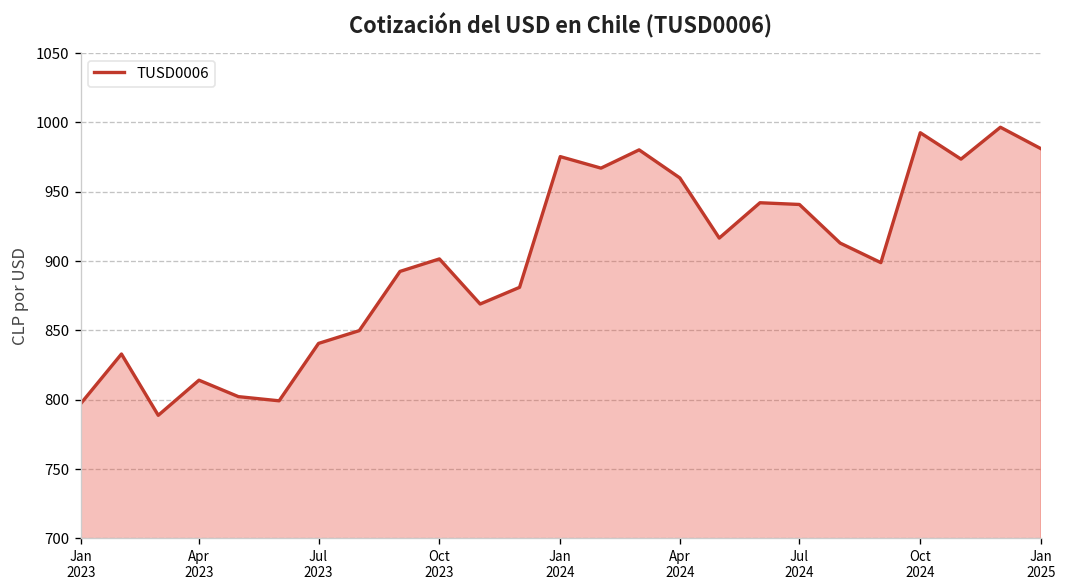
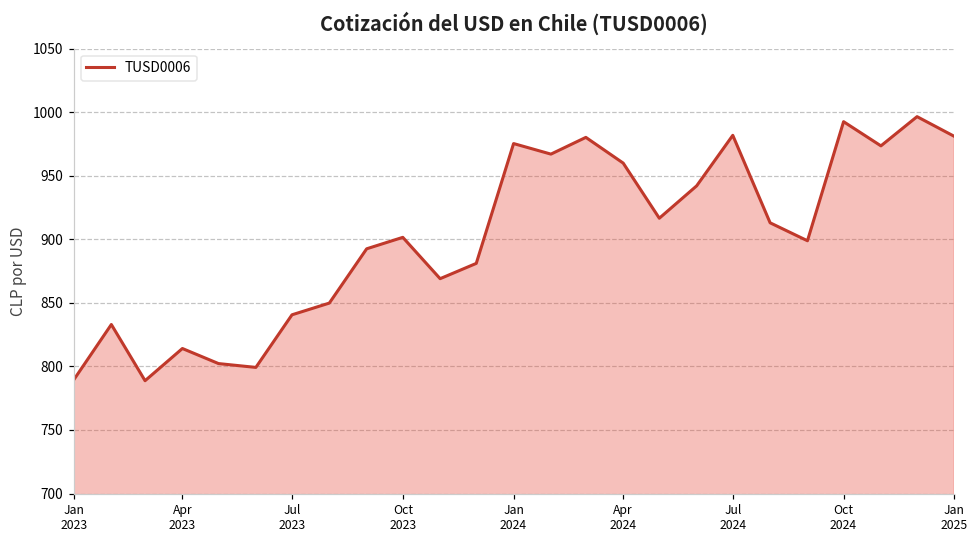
Jan 2023: 797 -> 790
Jul 2024: 941 -> 982
